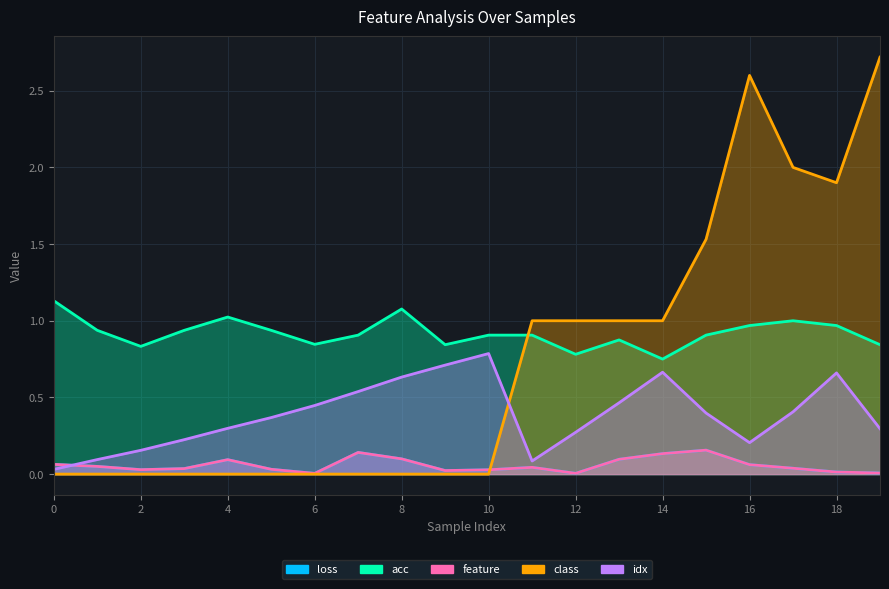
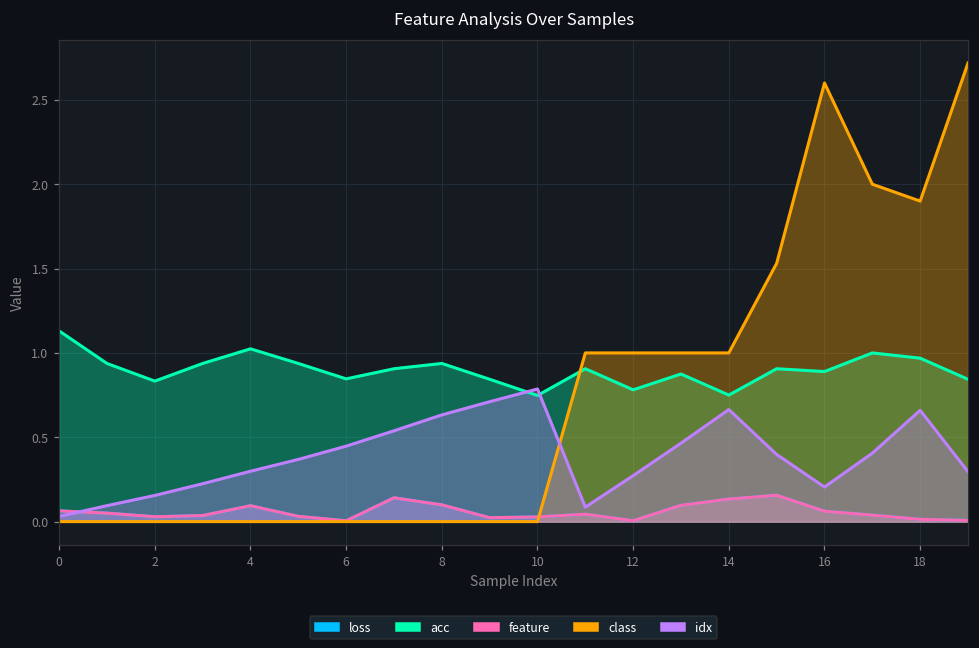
acc, 8: 1.08 -> 0.94
acc, 10: 0.91 -> 0.75
acc, 16: 0.97 -> 0.89
